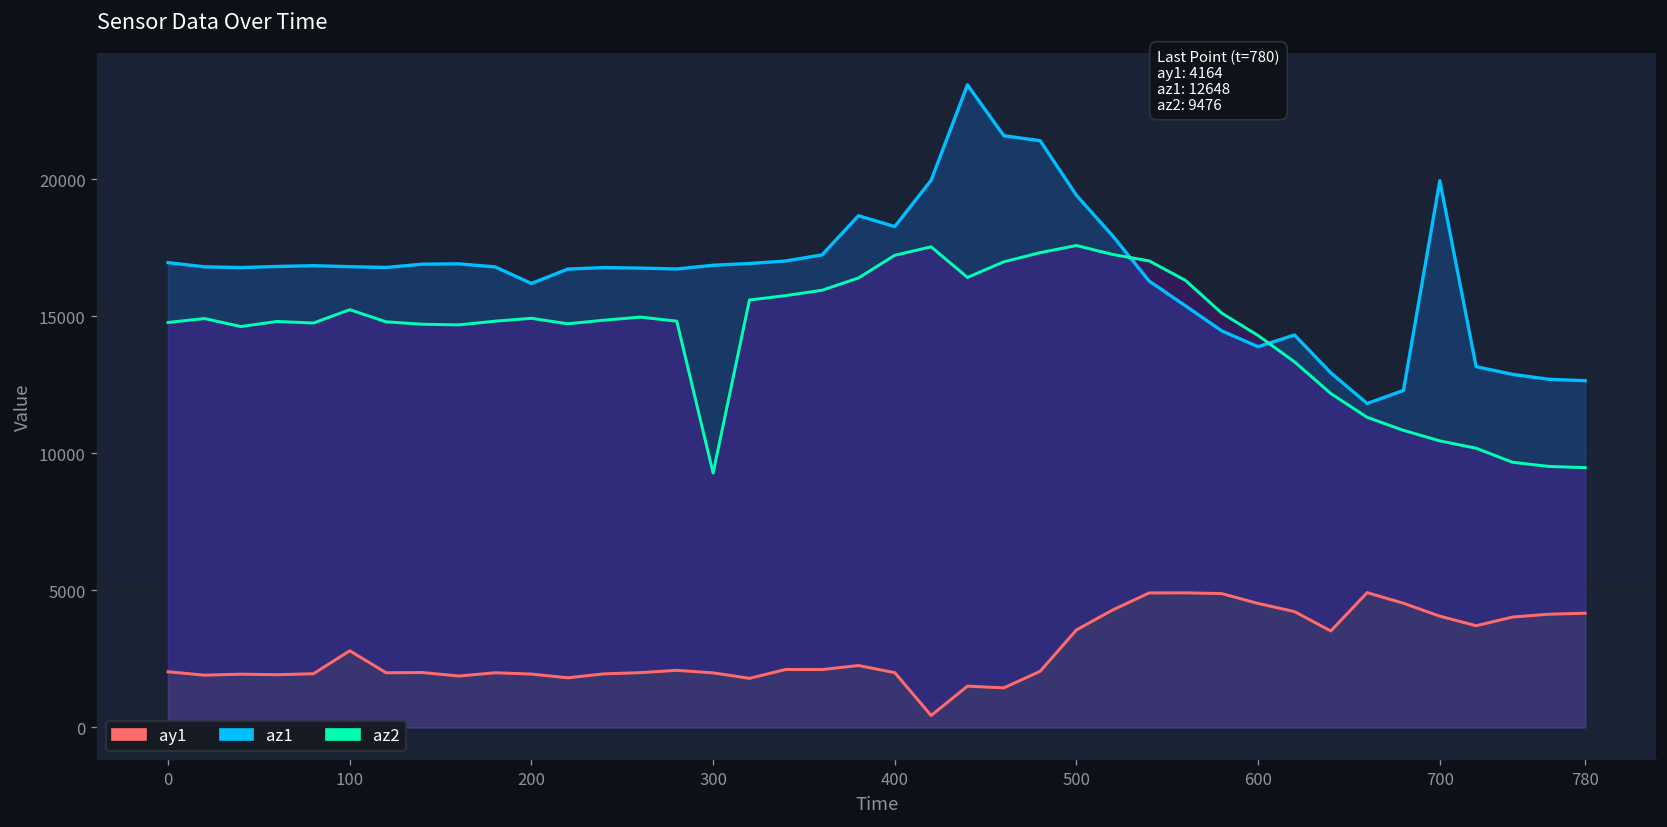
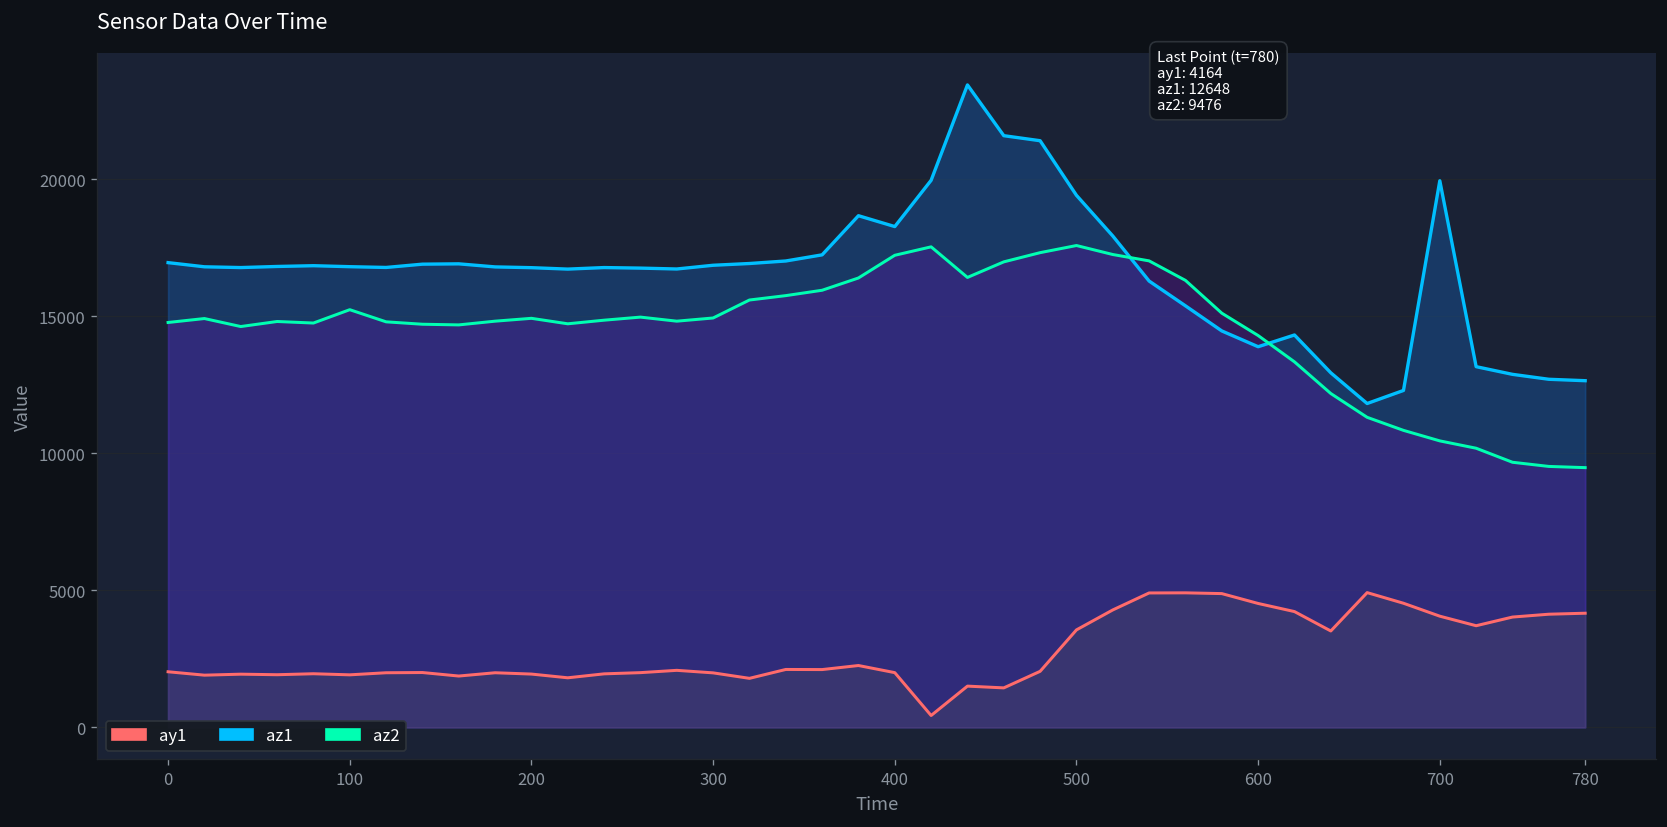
ay1, 100: 2800 -> 1900
az1, 200: 16200 -> 16800
az2, 300: 9300 -> 14900
